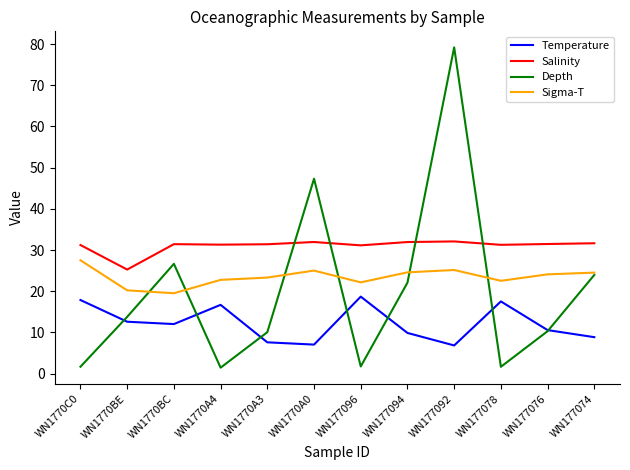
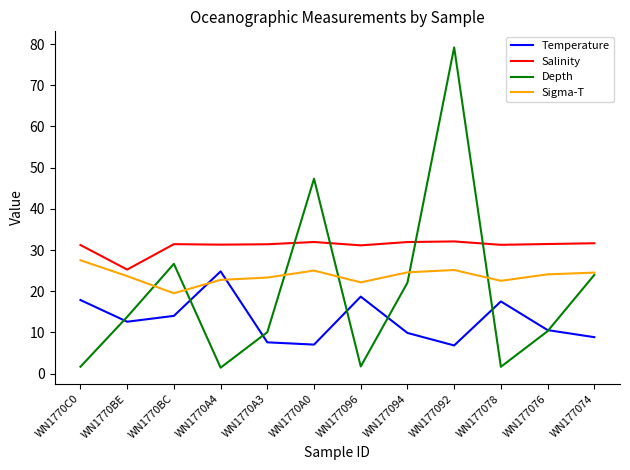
Sigma-T, WN1770BE: 20 -> 24
Temperature, WN1770BC: 12 -> 14
Temperature, WN1770A4: 17 -> 25
